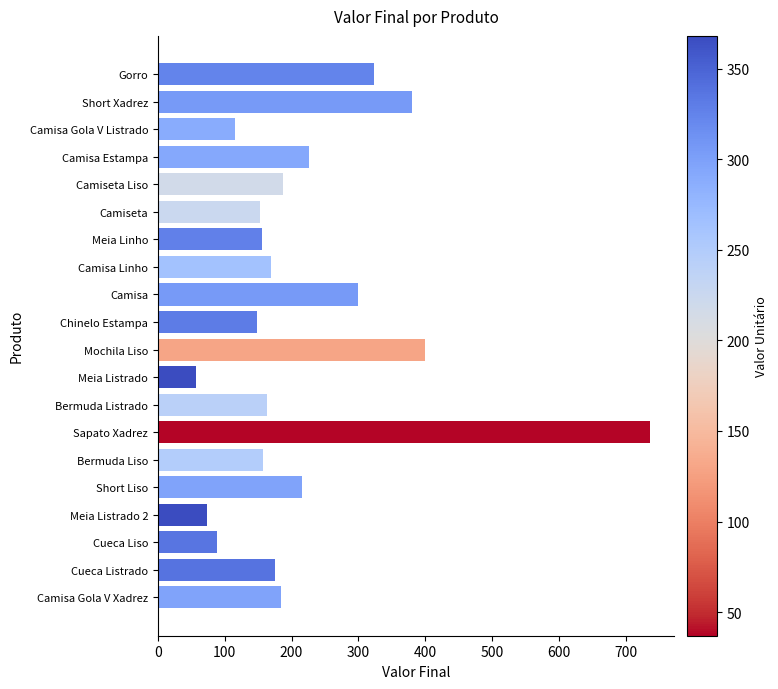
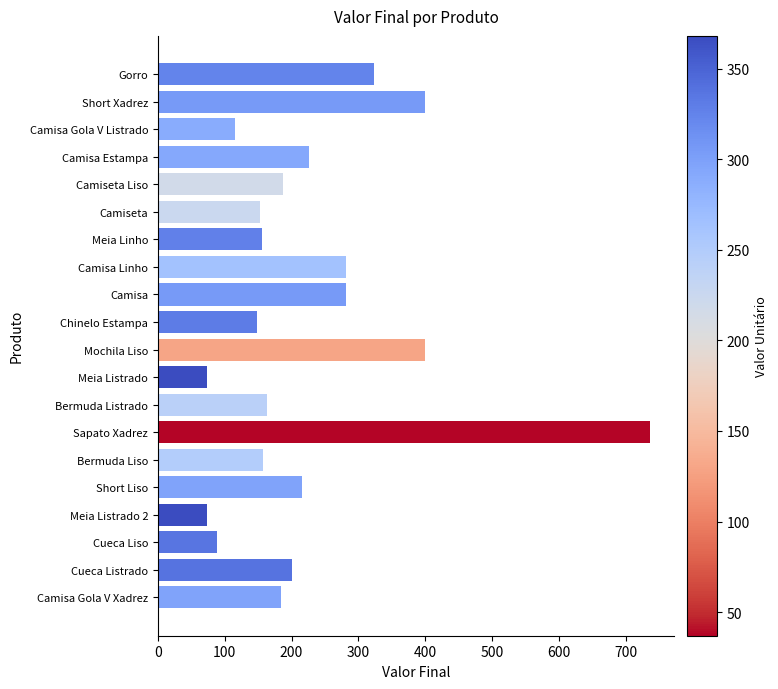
Short Xadrez: 380 -> 400
Camisa Linho: 170 -> 280
Camisa: 300 -> 280
Meia Listrado: 60 -> 70
Cueca Listrado: 180 -> 200
